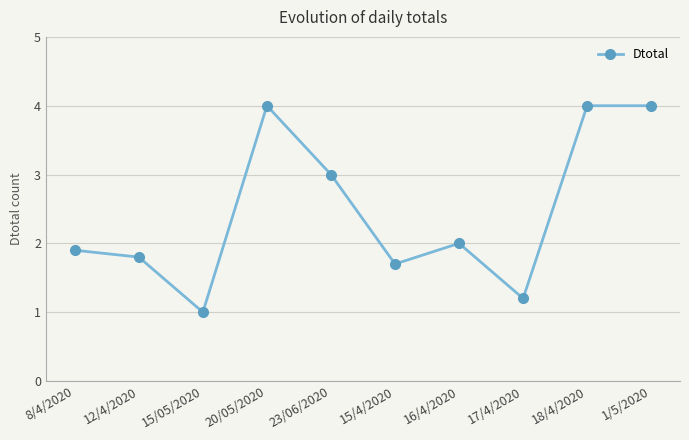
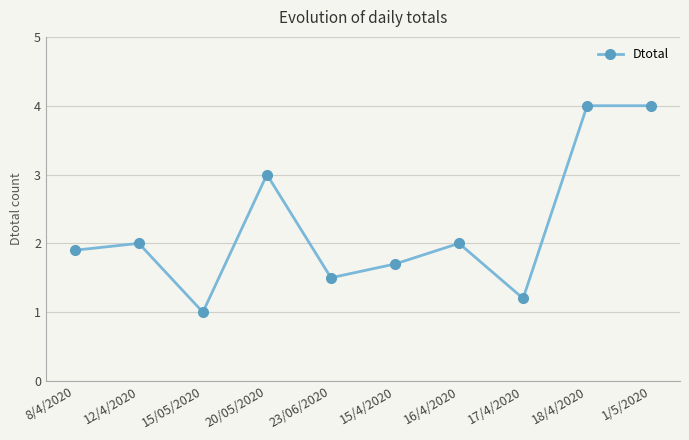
12/4/2020: 1.8 -> 2.0
20/05/2020: 4 -> 3
23/06/2020: 3.0 -> 1.5
